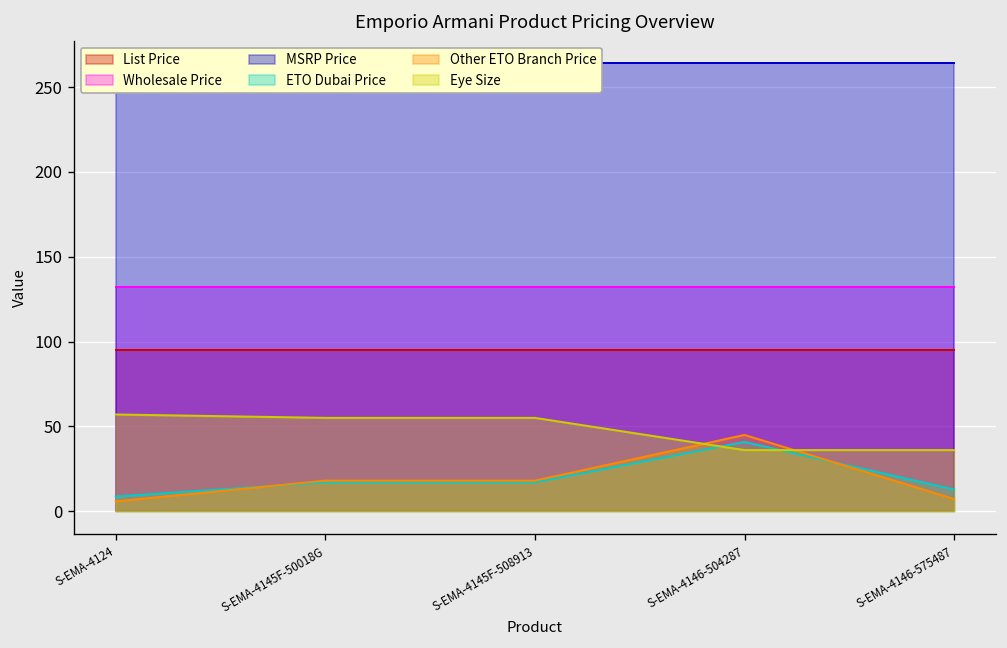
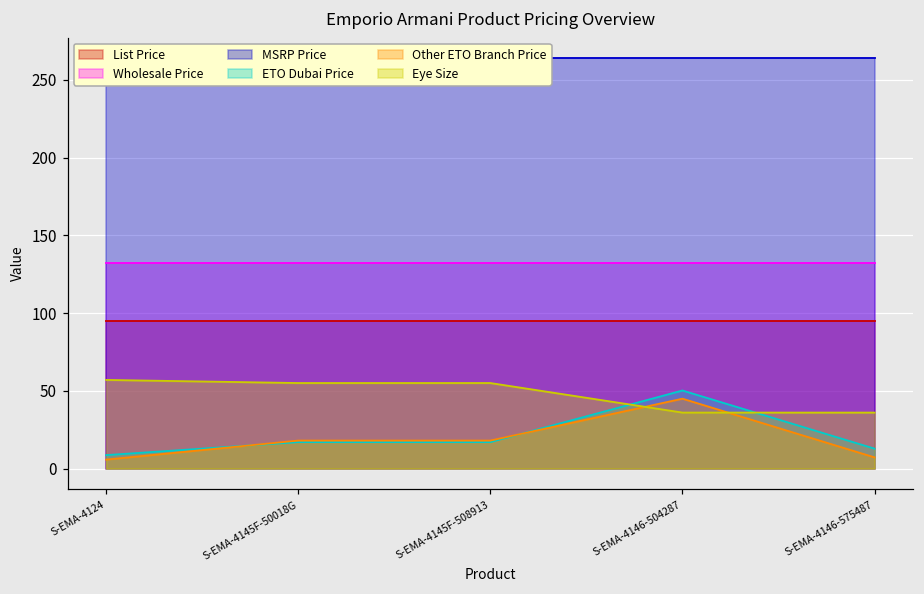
ETO Dubai Price, S-EMA-4146-504287: 41 -> 50
